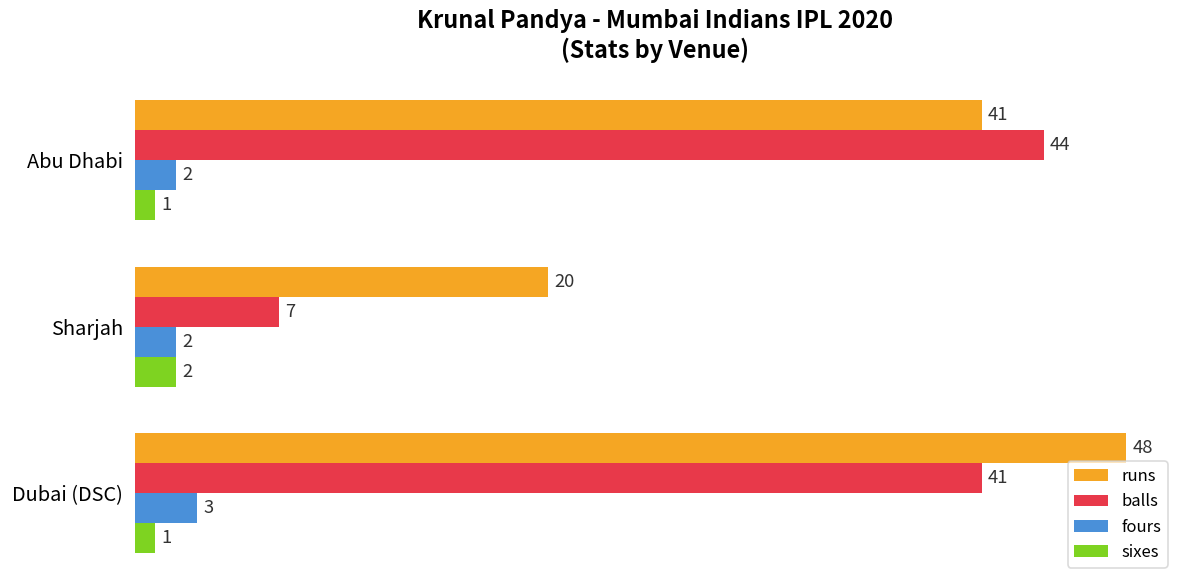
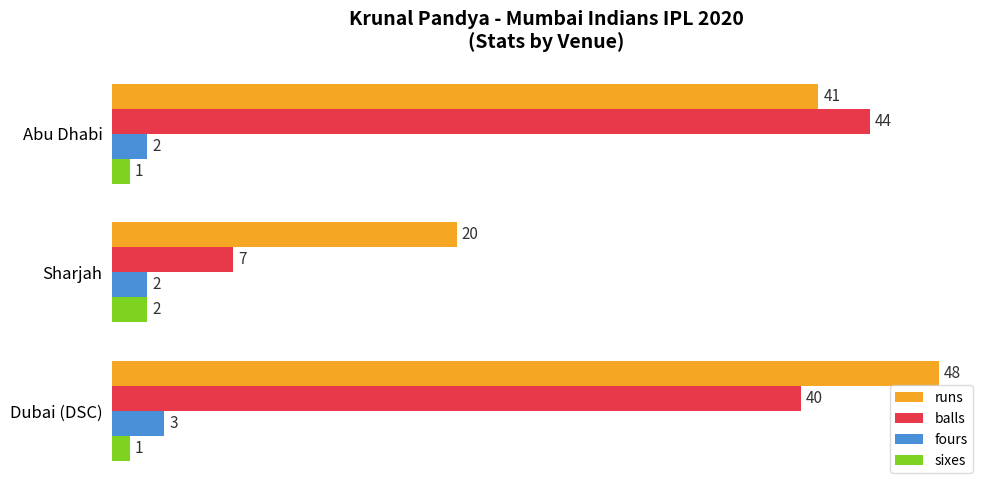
balls, Dubai (DSC): 41 -> 40
